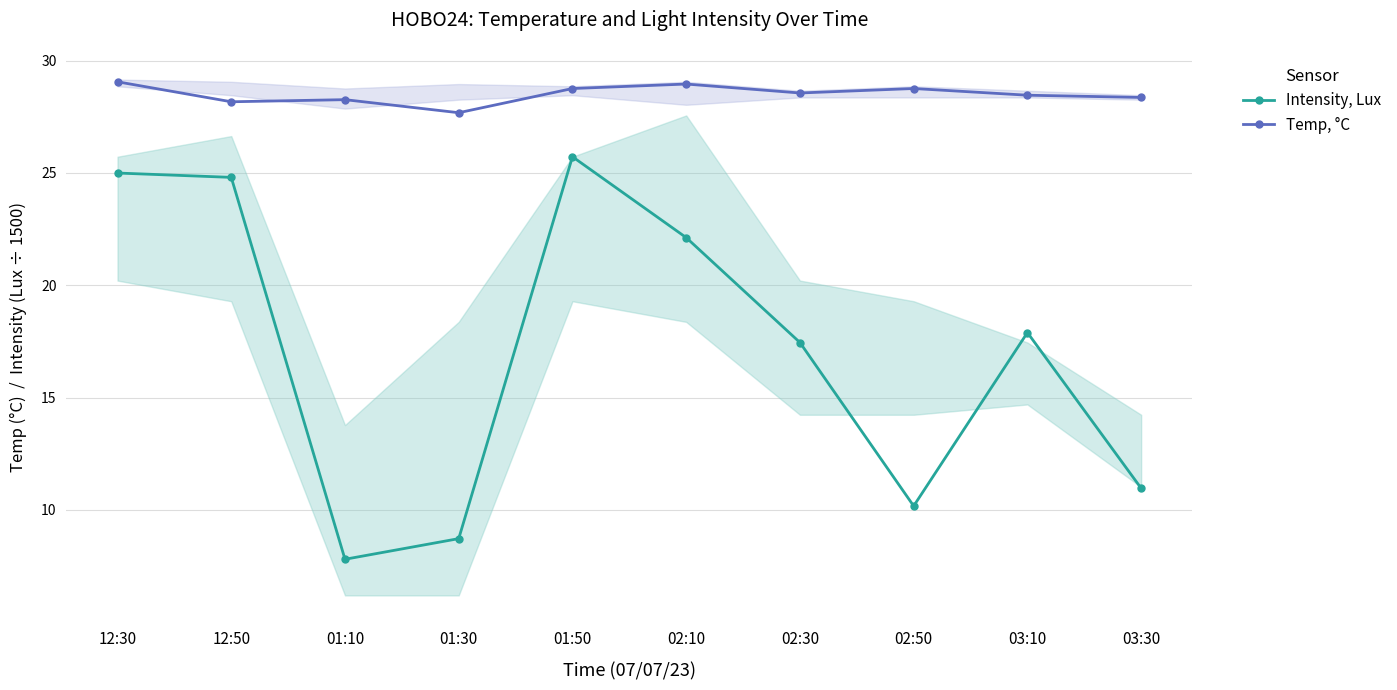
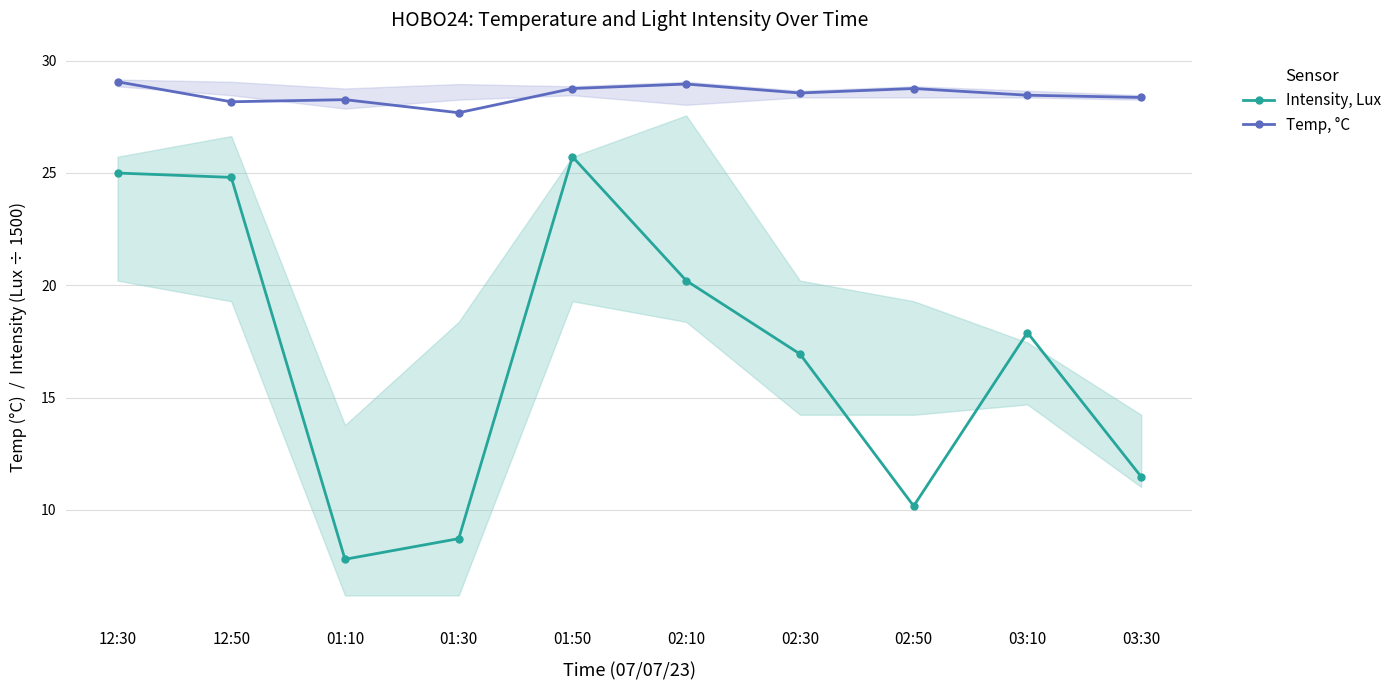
Intensity, Lux, 02:10: 22.1 -> 20.2
Intensity, Lux, 02:30: 17.5 -> 16.9
Intensity, Lux, 03:30: 11.0 -> 11.5
